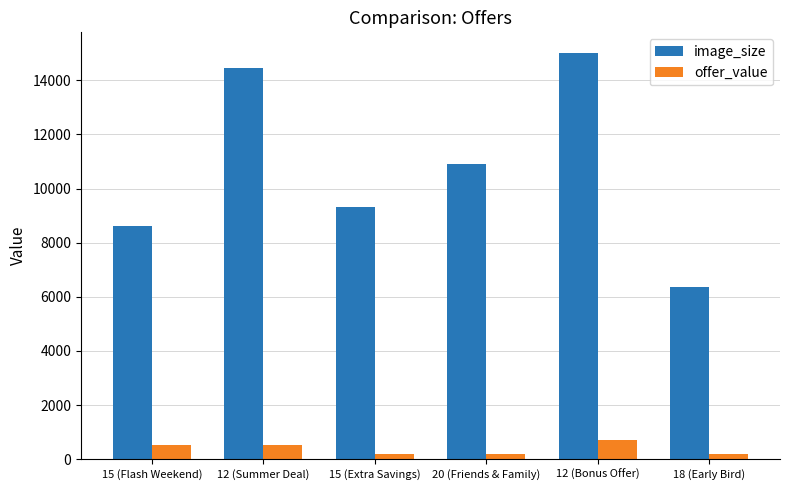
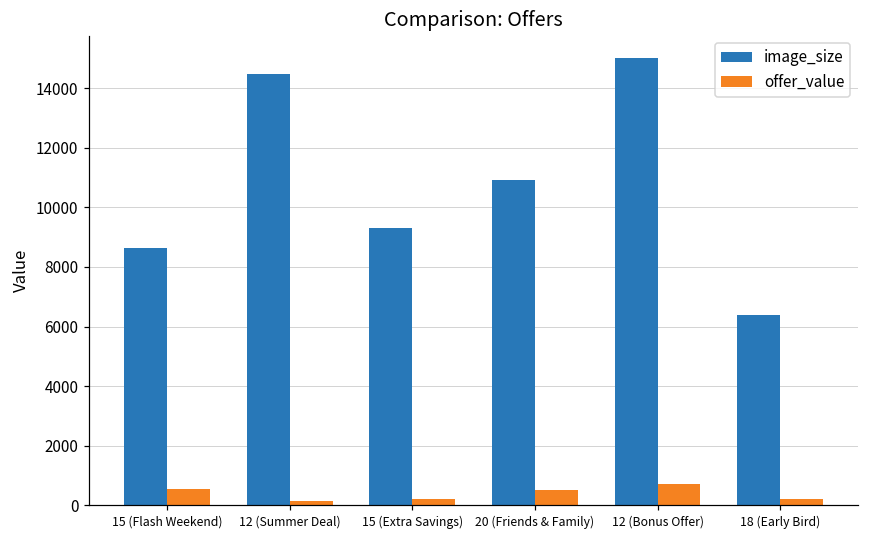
offer_value, 12 (Summer Deal): 500 -> 100
offer_value, 20 (Friends & Family): 200 -> 500
